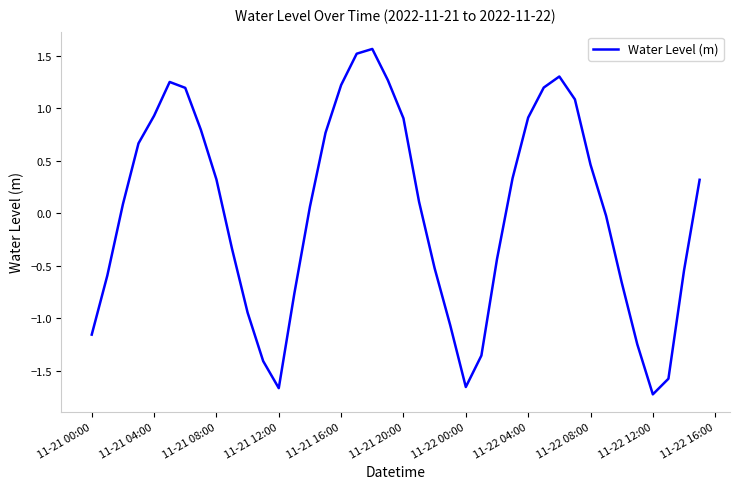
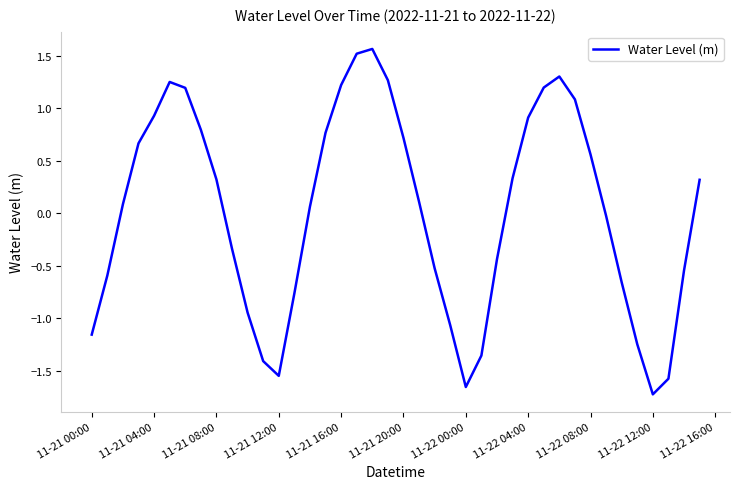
11-21 12:00: -1.67 -> -1.55
11-21 20:00: 0.90 -> 0.72
11-22 08:00: 0.46 -> 0.56
